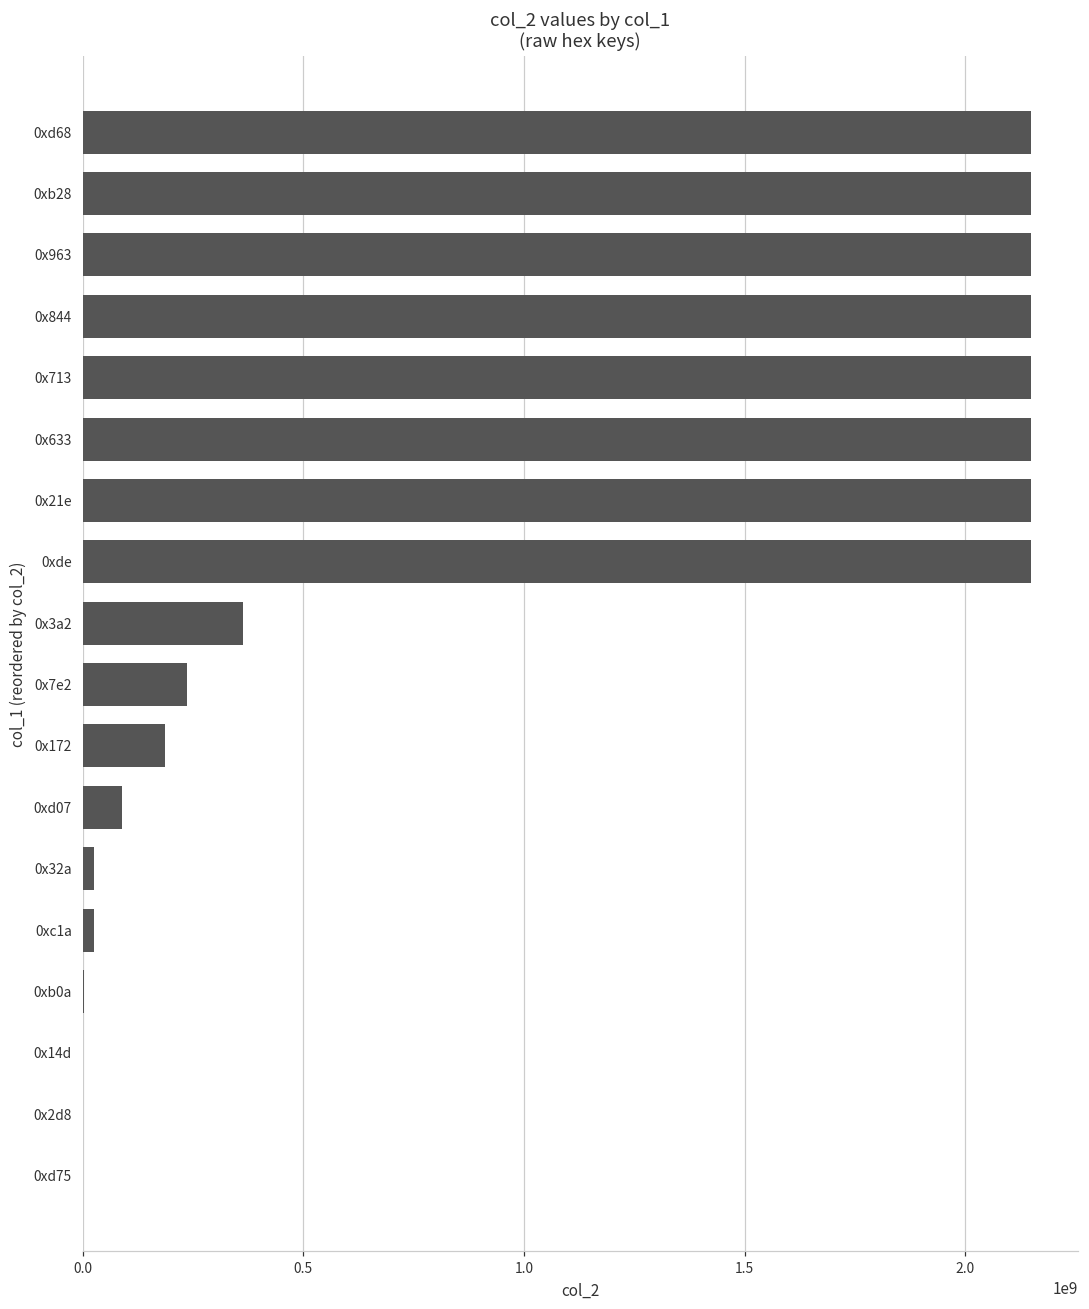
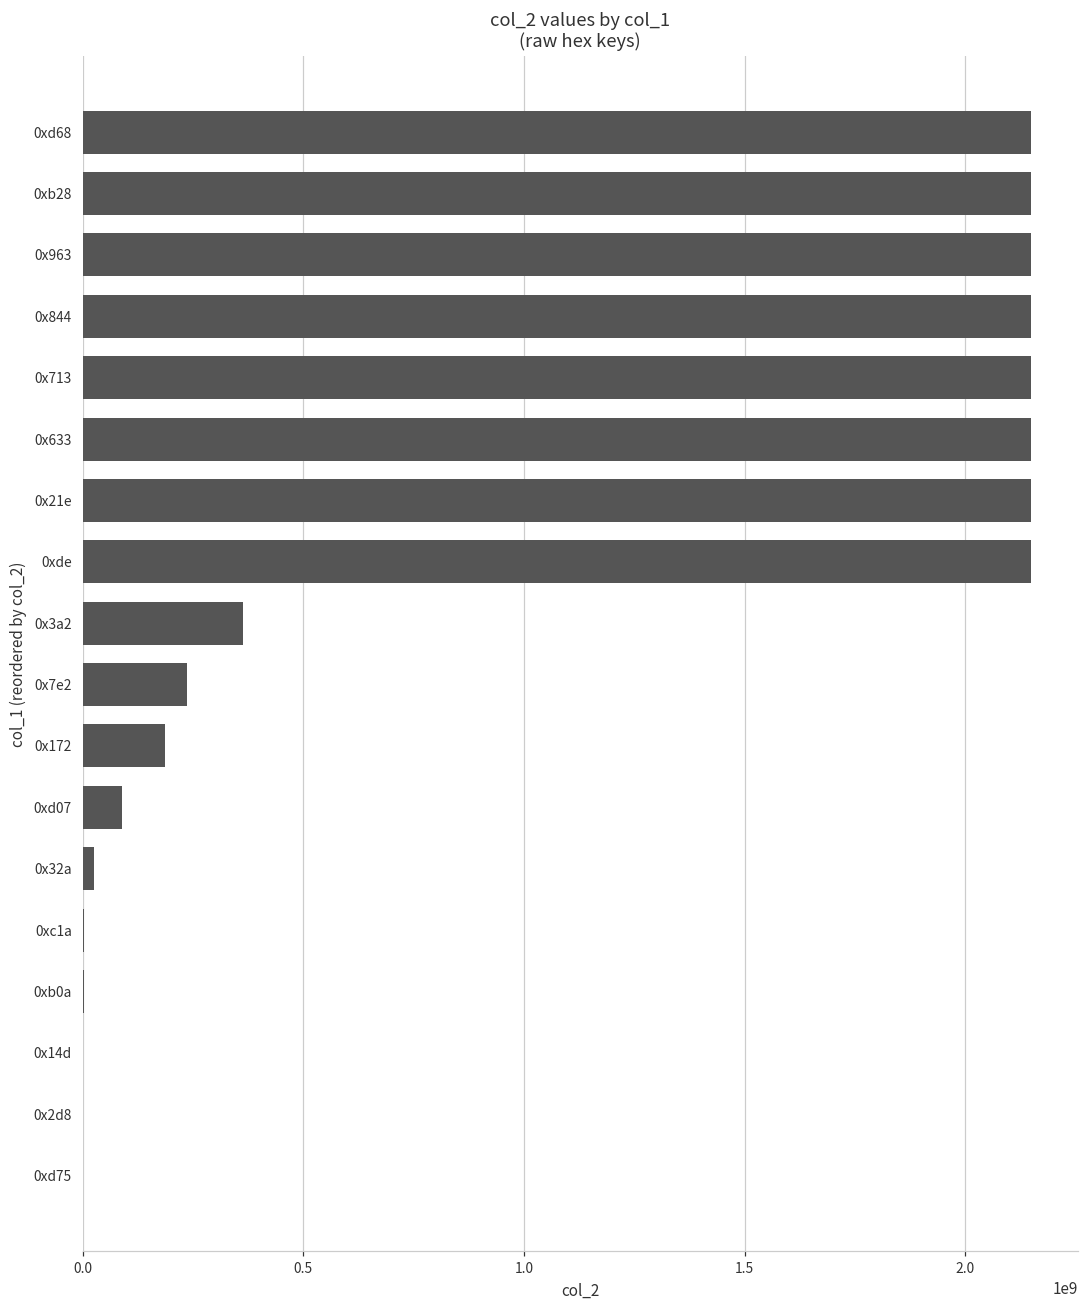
0xc1a: 30000000 -> 0
